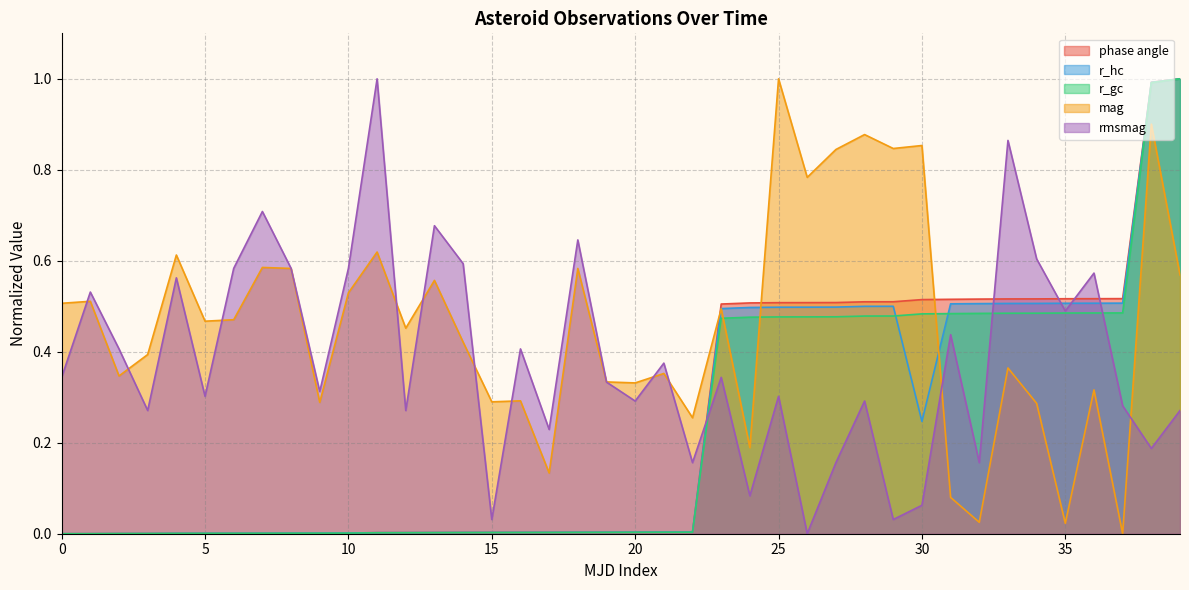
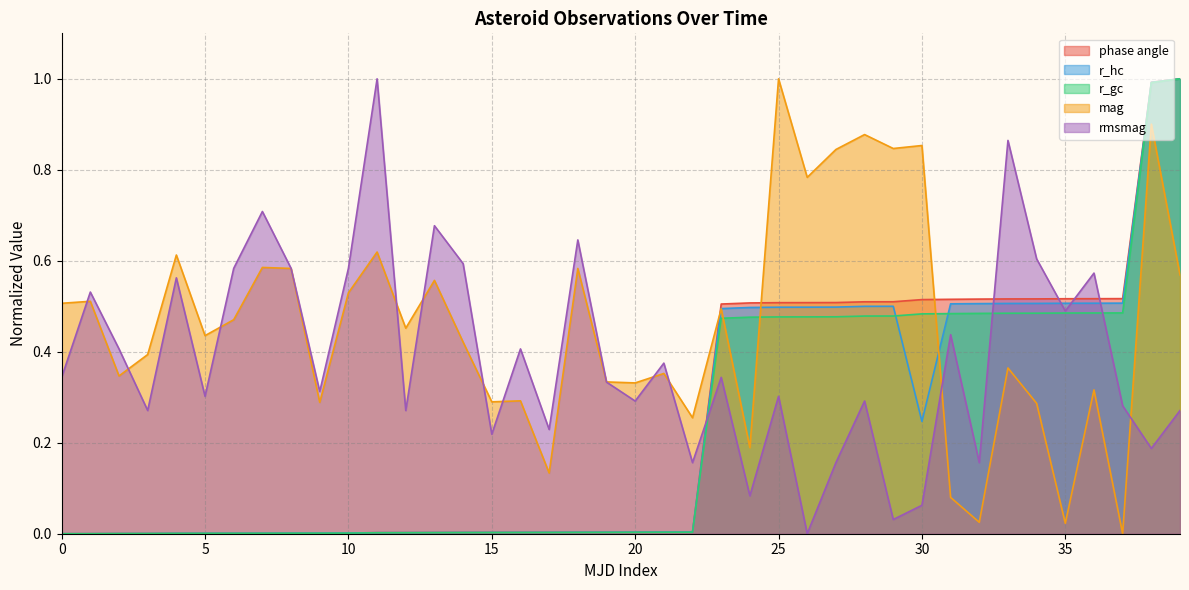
mag, 5: 0.47 -> 0.44
rmsmag, 15: 0.03 -> 0.22
